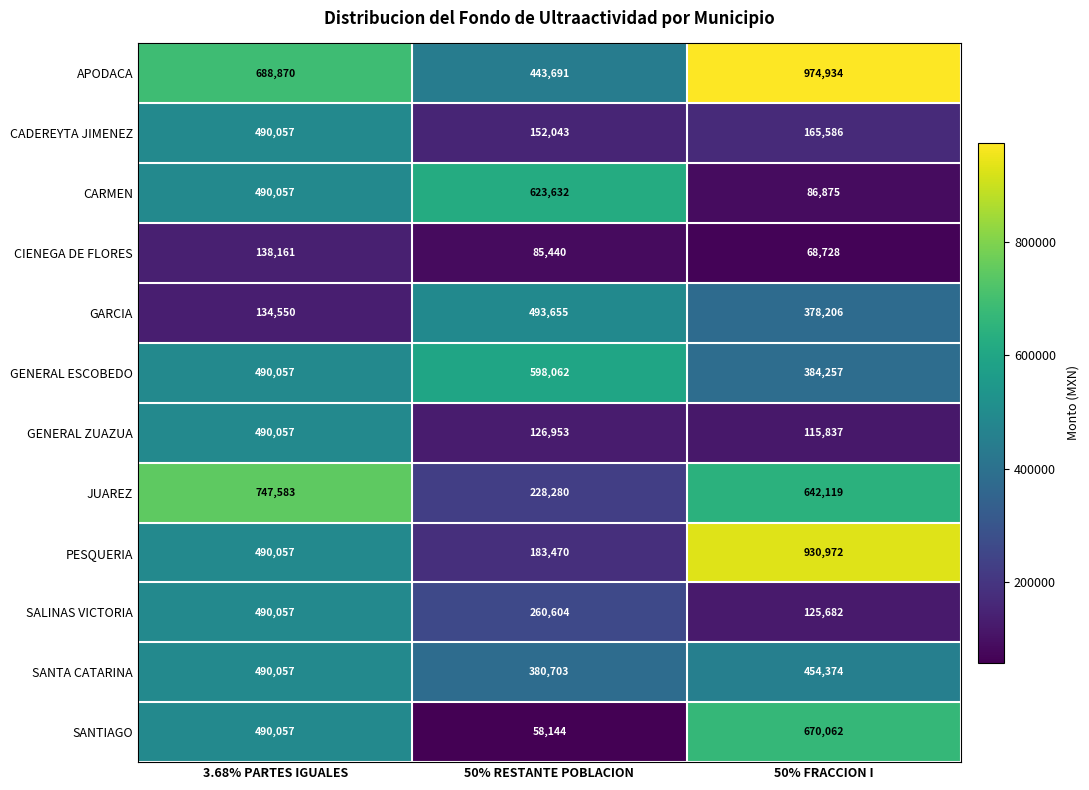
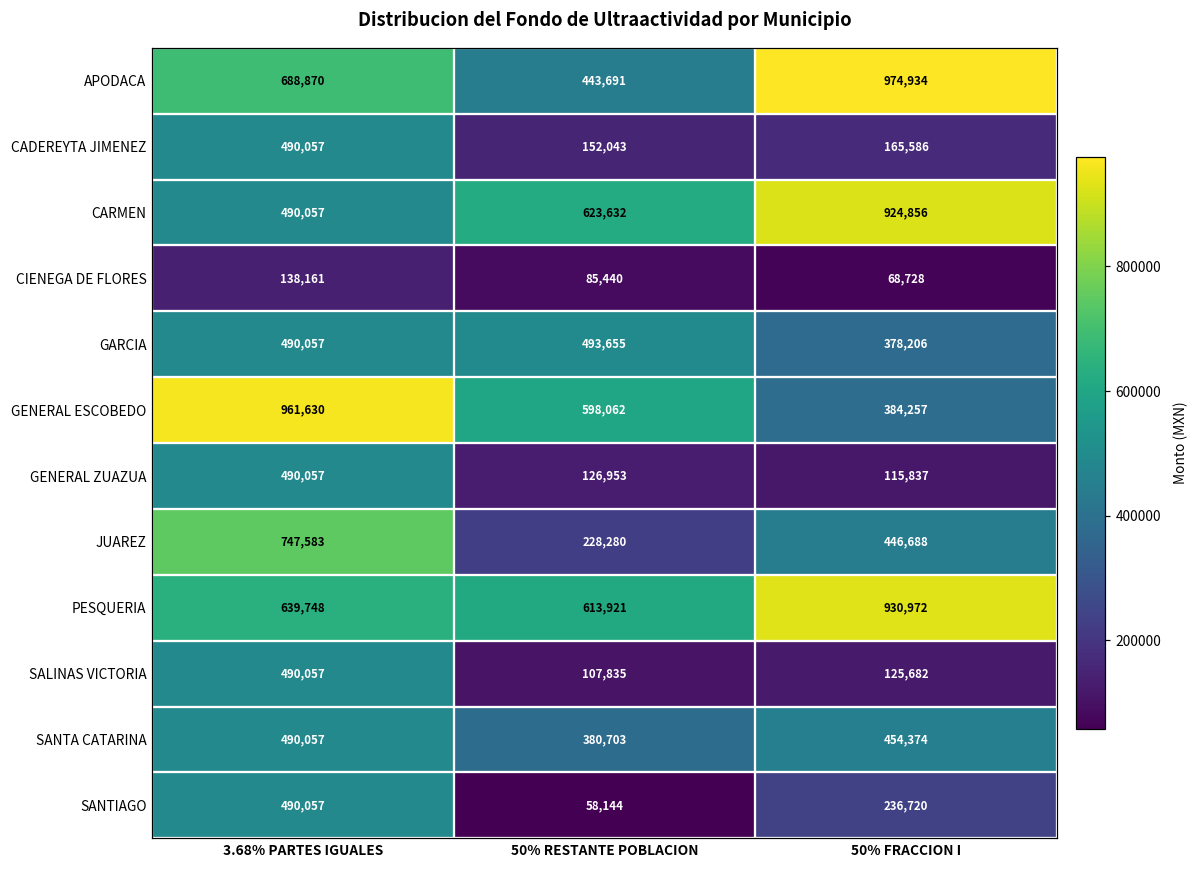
CARMEN, 50% FRACCION I: 86,875 -> 924,856
GARCIA, 3.68% PARTES IGUALES: 134,550 -> 490,057
GENERAL ESCOBEDO, 3.68% PARTES IGUALES: 490,057 -> 961,630
JUAREZ, 50% FRACCION I: 642,119 -> 446,688
PESQUERIA, 3.68% PARTES IGUALES: 490,057 -> 639,748
PESQUERIA, 50% RESTANTE POBLACION: 183,470 -> 613,921
SALINAS VICTORIA, 50% RESTANTE POBLACION: 260,604 -> 107,835
SANTIAGO, 50% FRACCION I: 670,062 -> 236,720
